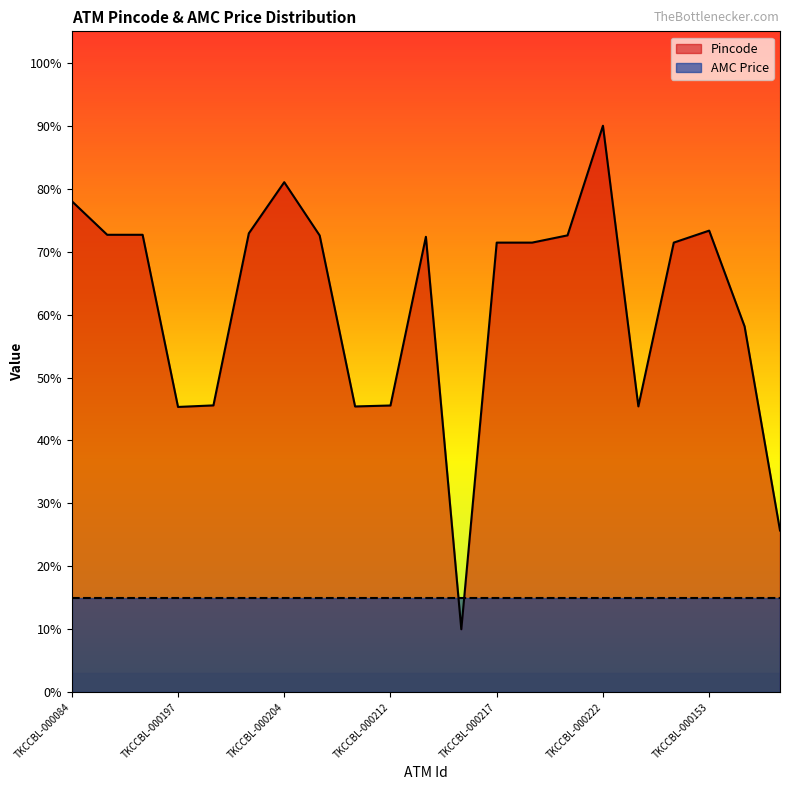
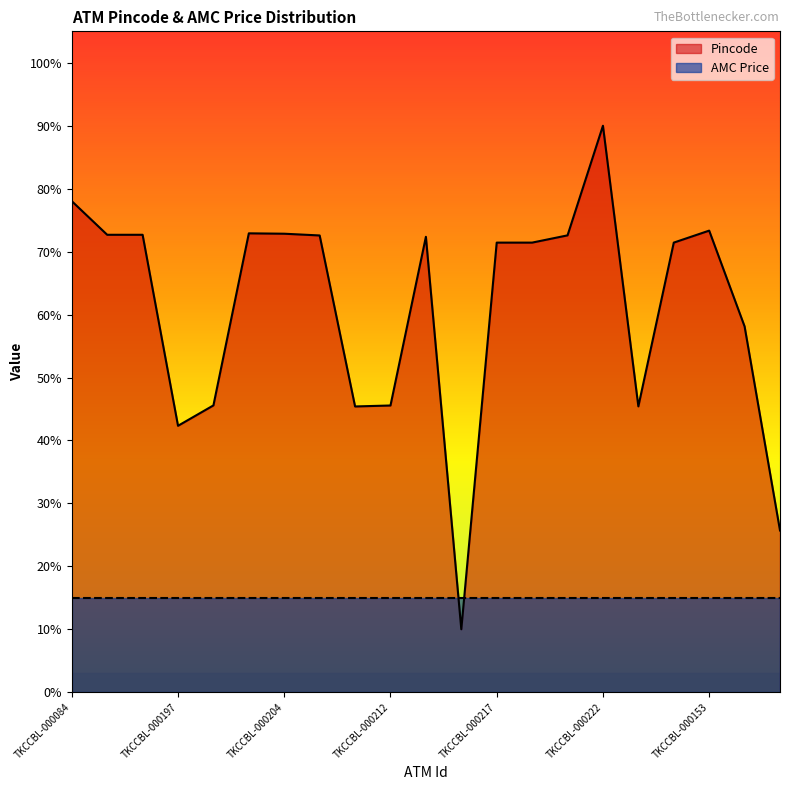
Pincode, TKCCBL-000197: 45% -> 42%
Pincode, TKCCBL-000204: 81% -> 73%
